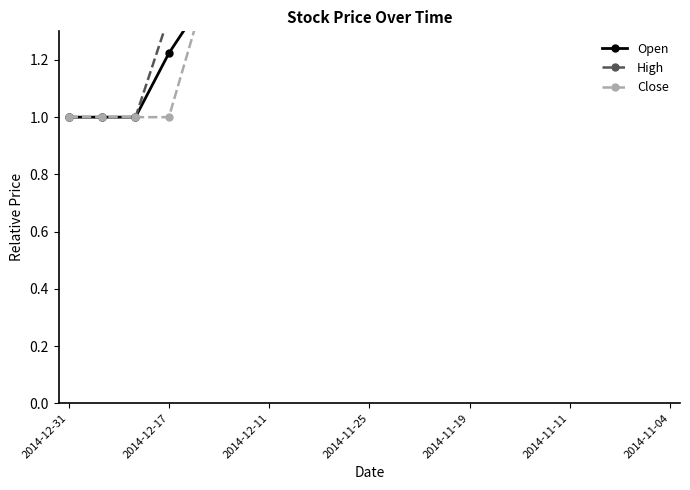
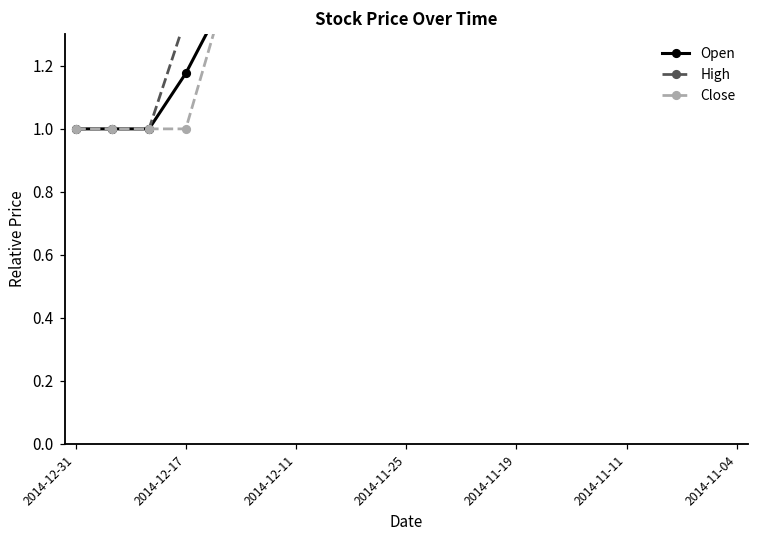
Open, 2014-12-17: 1.22 -> 1.18
